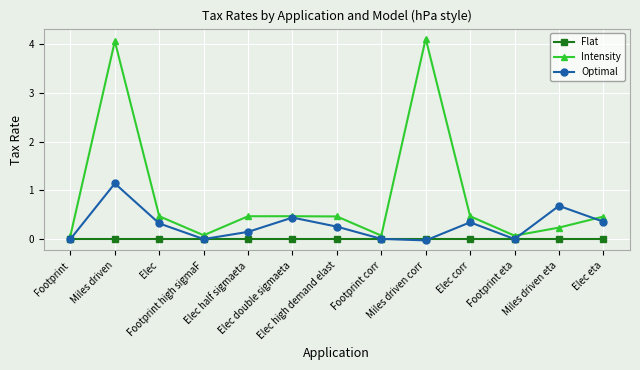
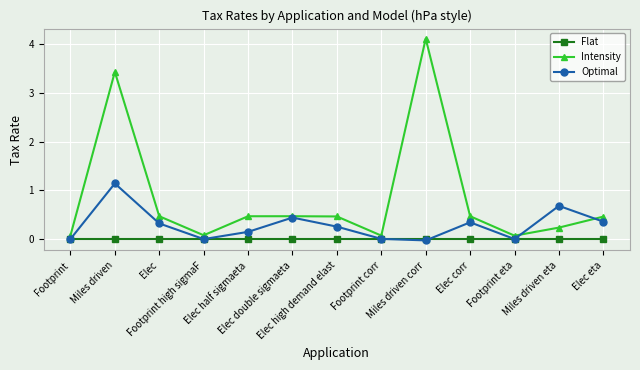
Intensity, Miles driven: 4.1 -> 3.4
